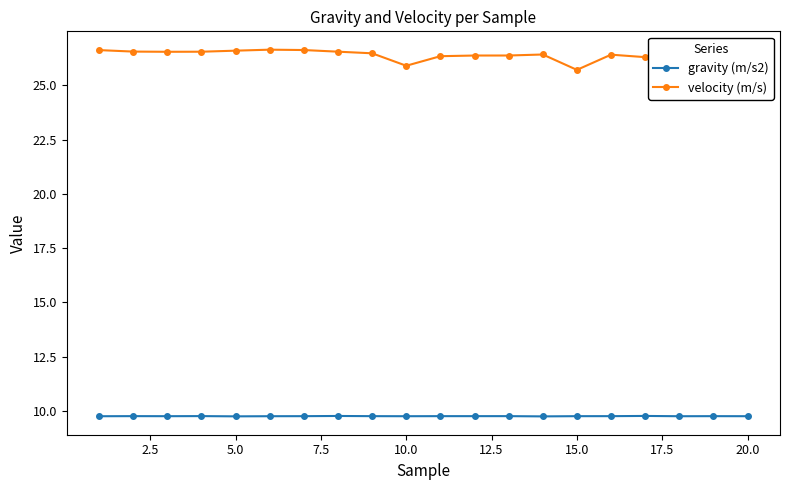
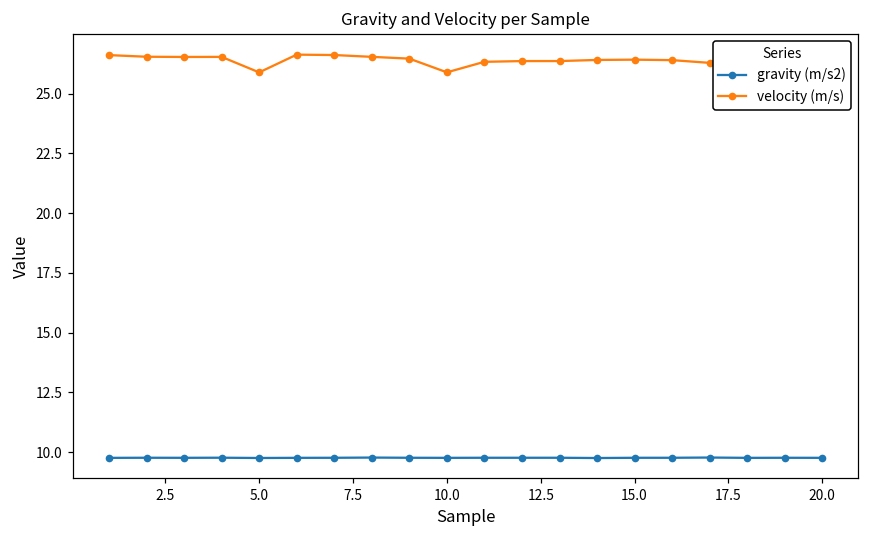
velocity (m/s), 5.0: 26.6 -> 25.9
velocity (m/s), 15.0: 25.7 -> 26.4
